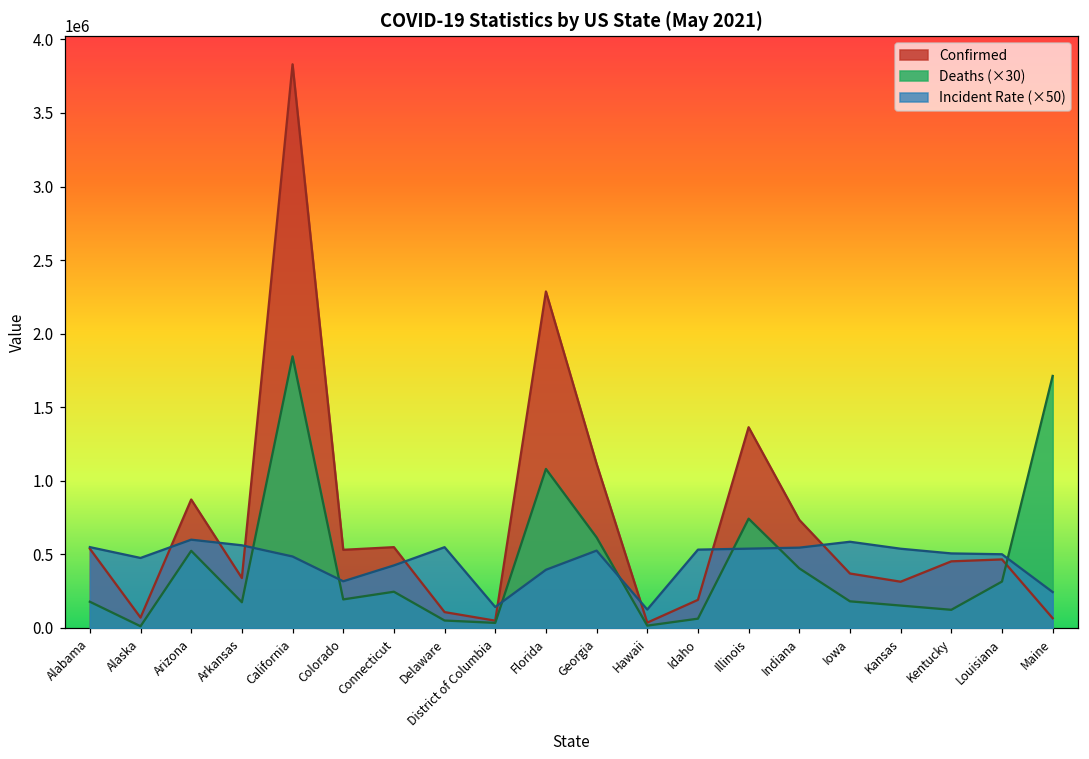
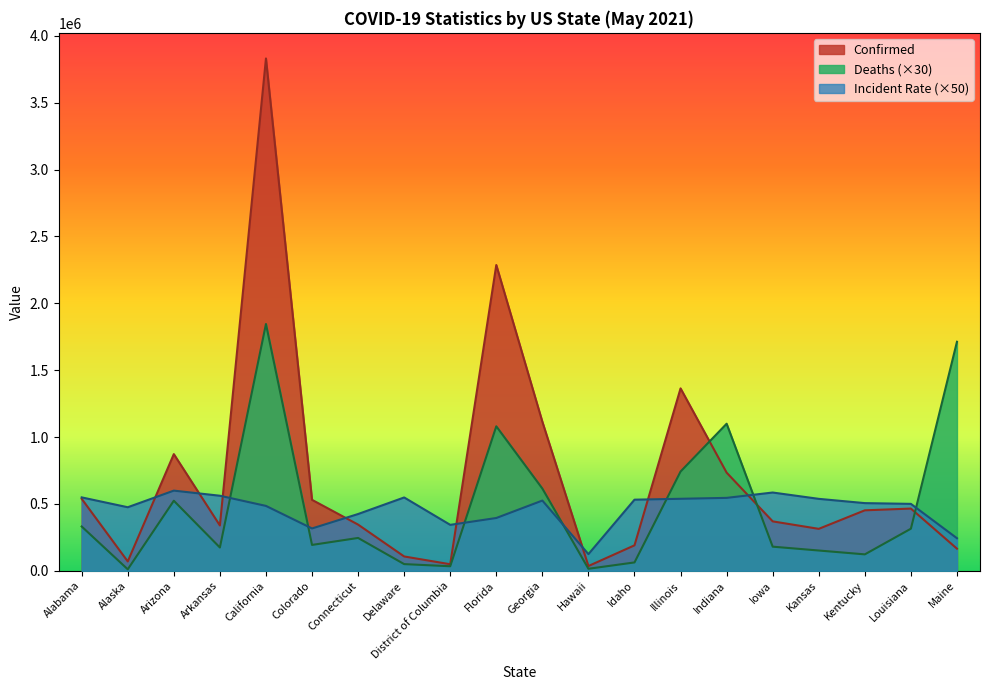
Deaths (×30), Alabama: 180000 -> 330000
Confirmed, Connecticut: 550000 -> 340000
Incident Rate (×50), District of Columbia: 140000 -> 340000
Deaths (×30), Indiana: 400000 -> 1100000
Confirmed, Maine: 70000 -> 160000
